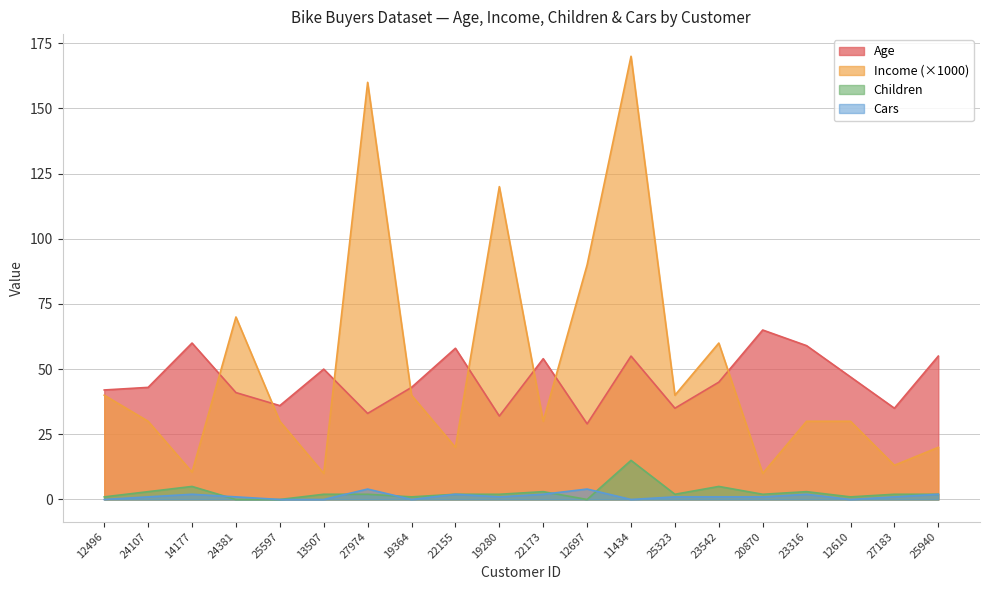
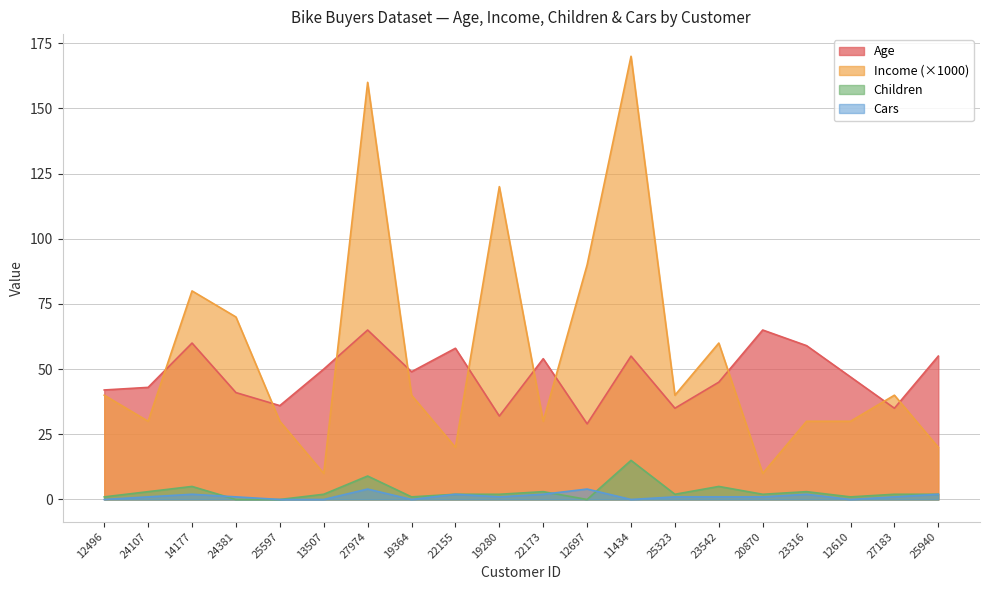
Income (×1000), 14177: 10 -> 80
Age, 27974: 33 -> 65
Children, 27974: 2 -> 9
Age, 19364: 43 -> 49
Income (×1000), 27183: 13 -> 40
